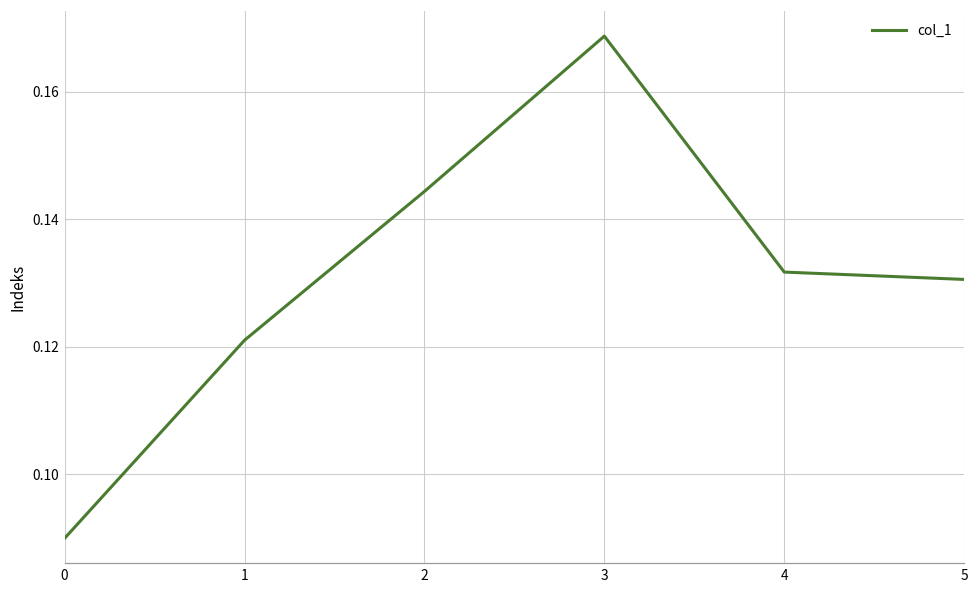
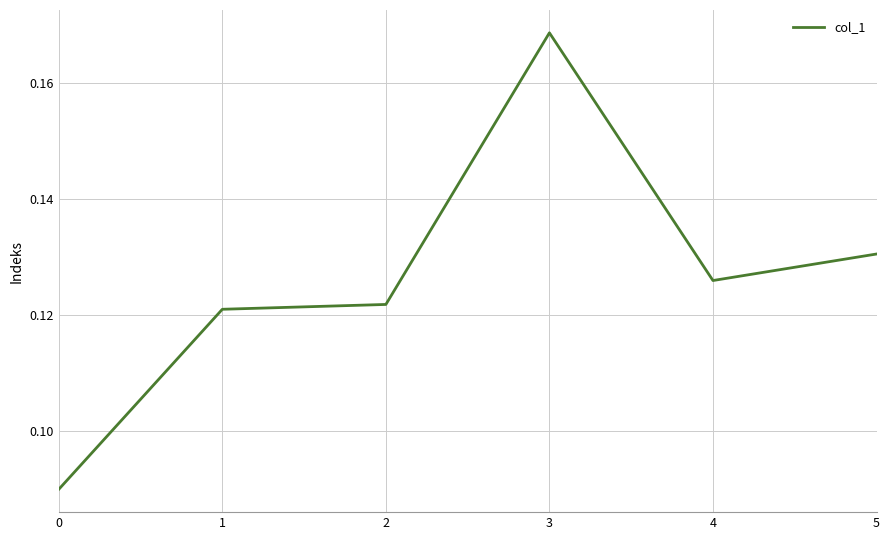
2: 0.144 -> 0.122
4: 0.132 -> 0.126
